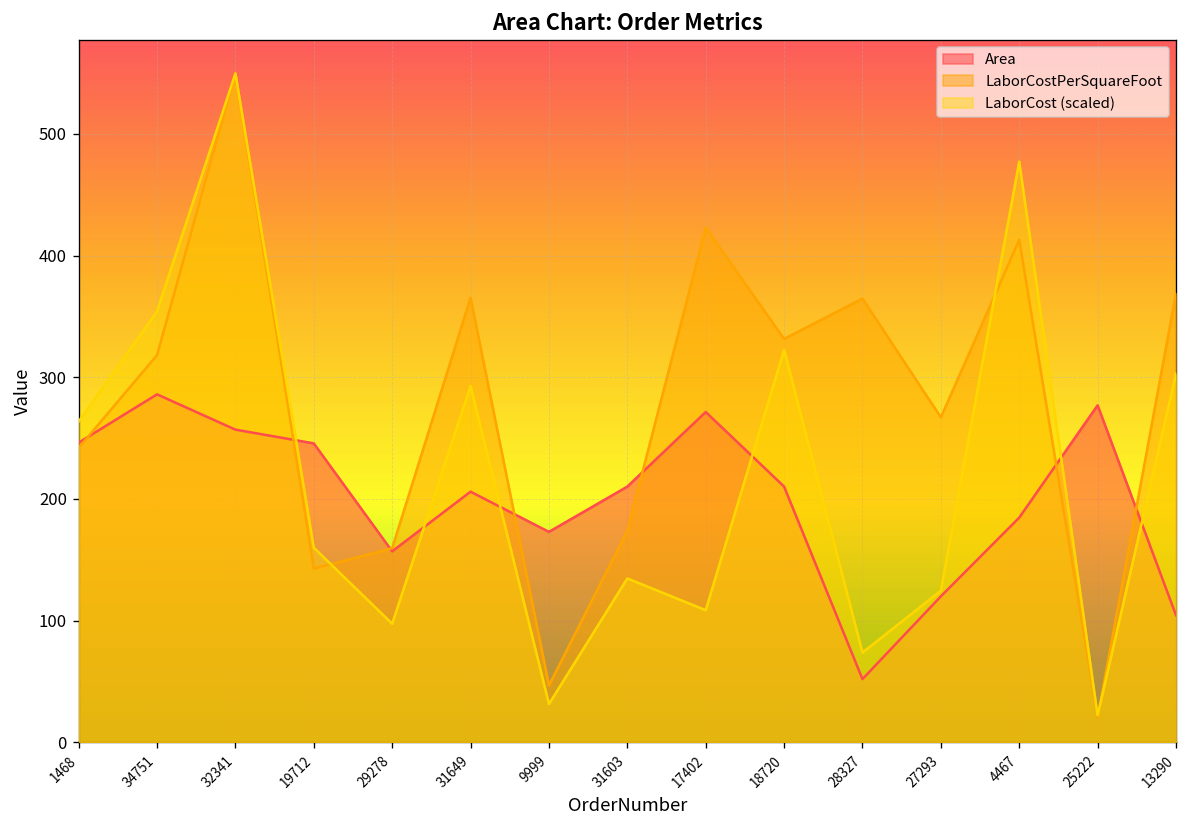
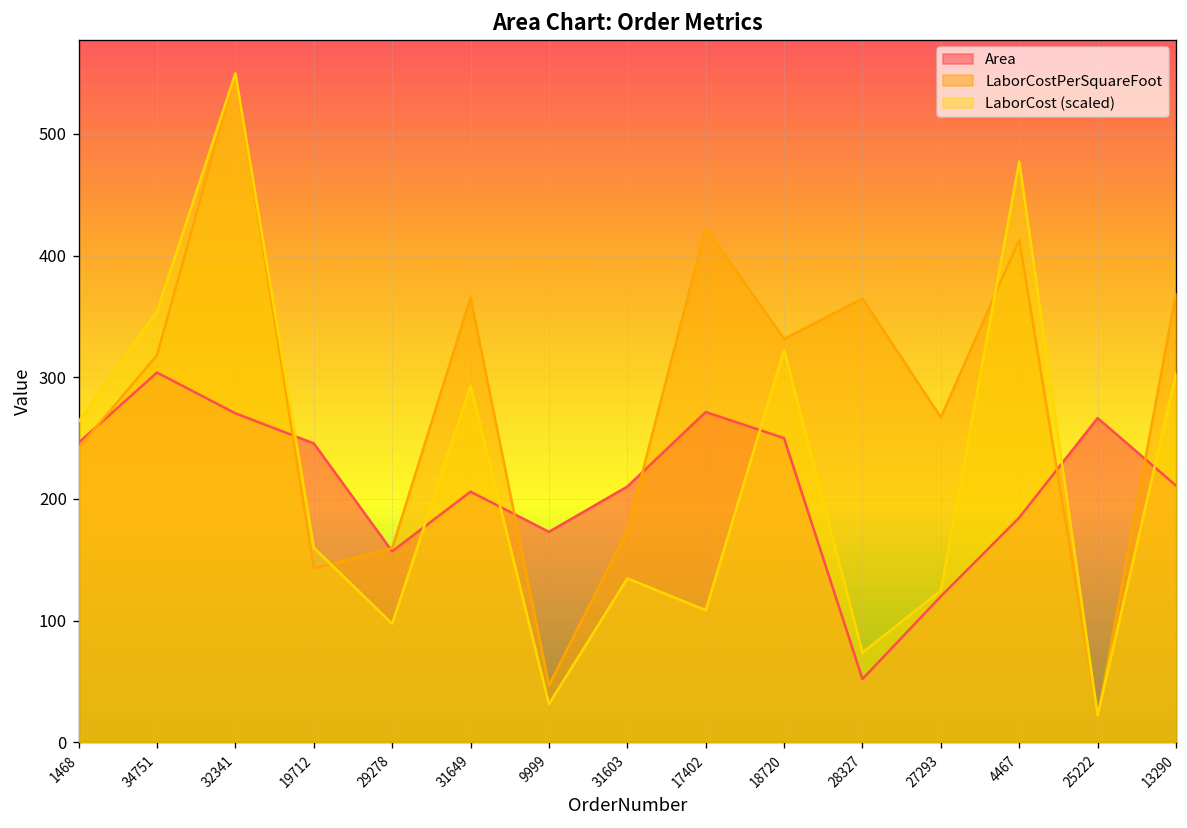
Area, 34751: 286 -> 304
Area, 32341: 257 -> 270
Area, 18720: 210 -> 250
Area, 25222: 277 -> 267
Area, 13290: 105 -> 211
